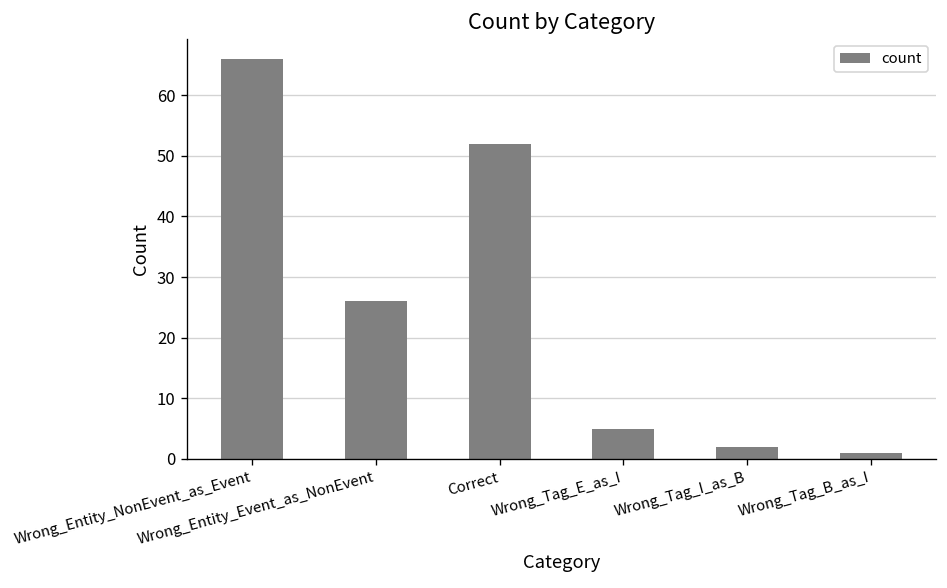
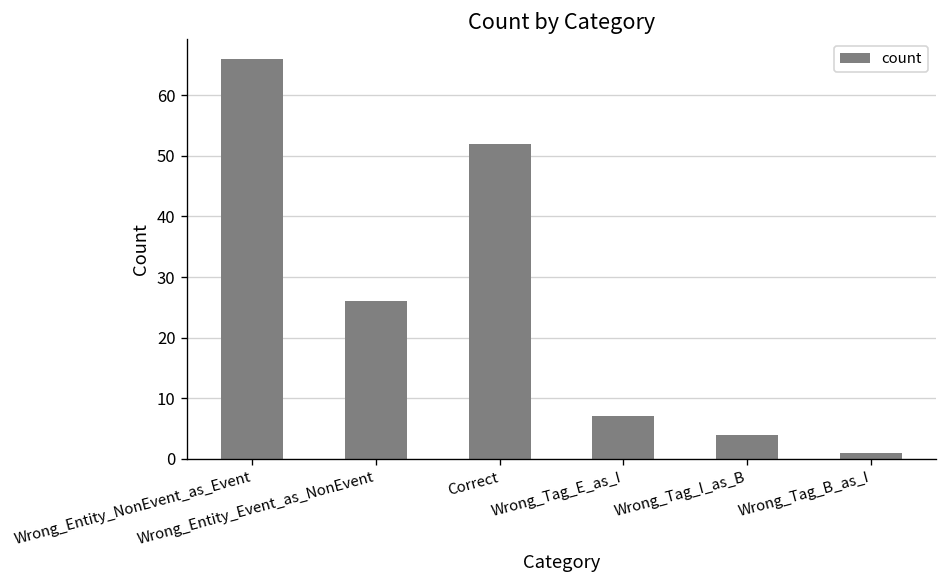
Wrong_Tag_E_as_I: 5 -> 7
Wrong_Tag_I_as_B: 2 -> 4
